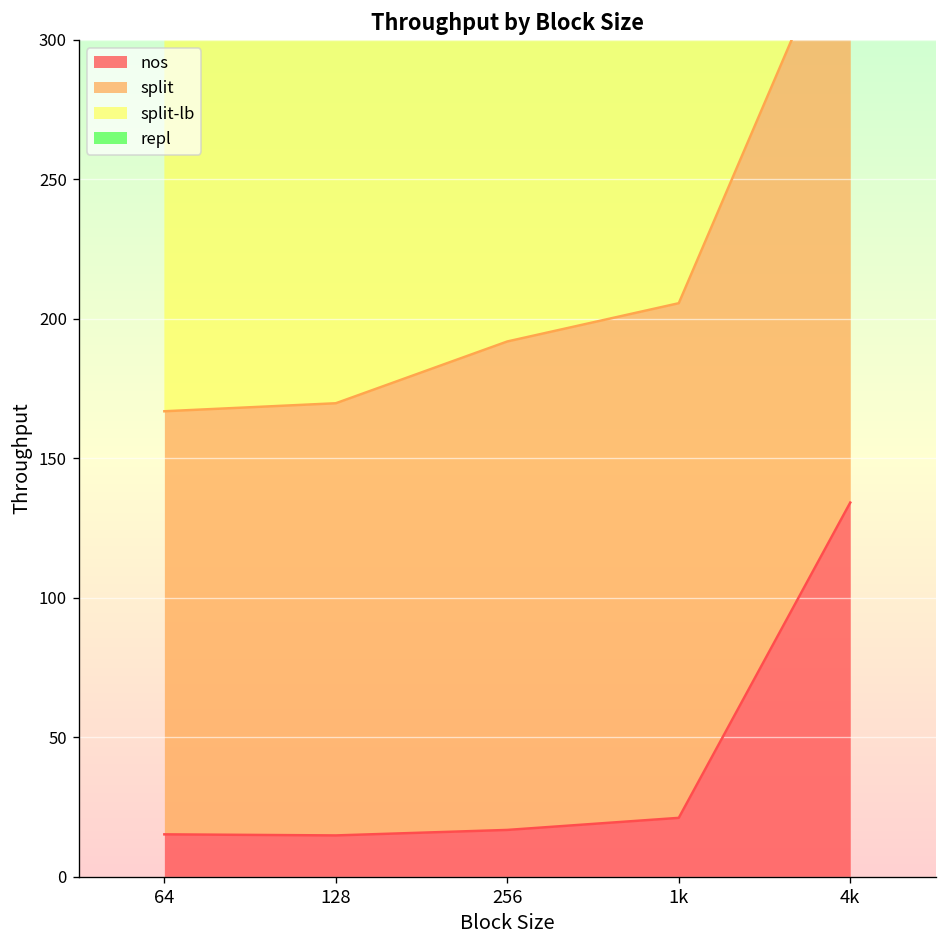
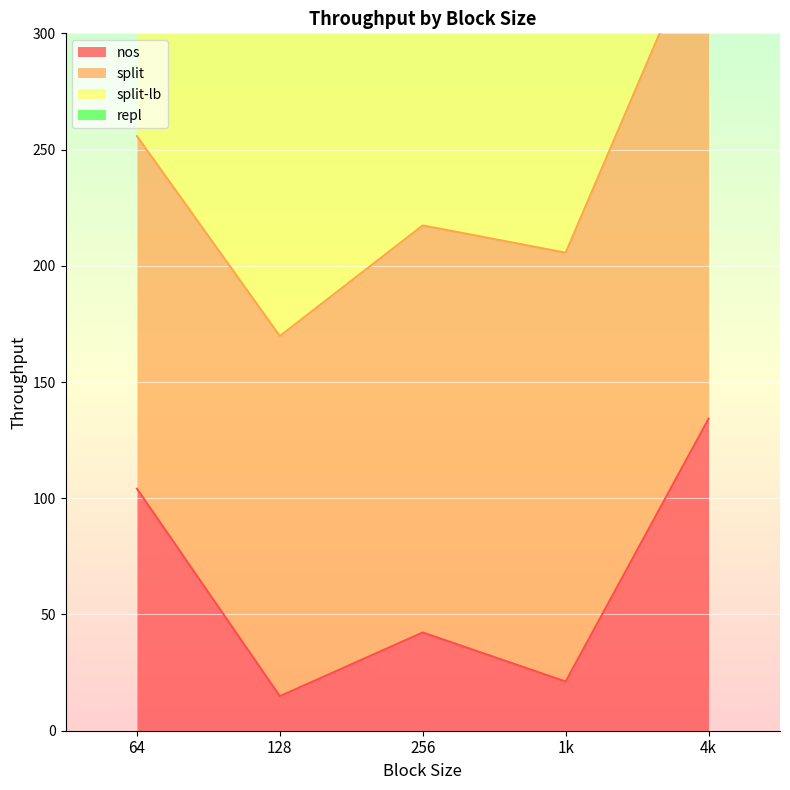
nos, 64: 15 -> 104
nos, 256: 17 -> 42
